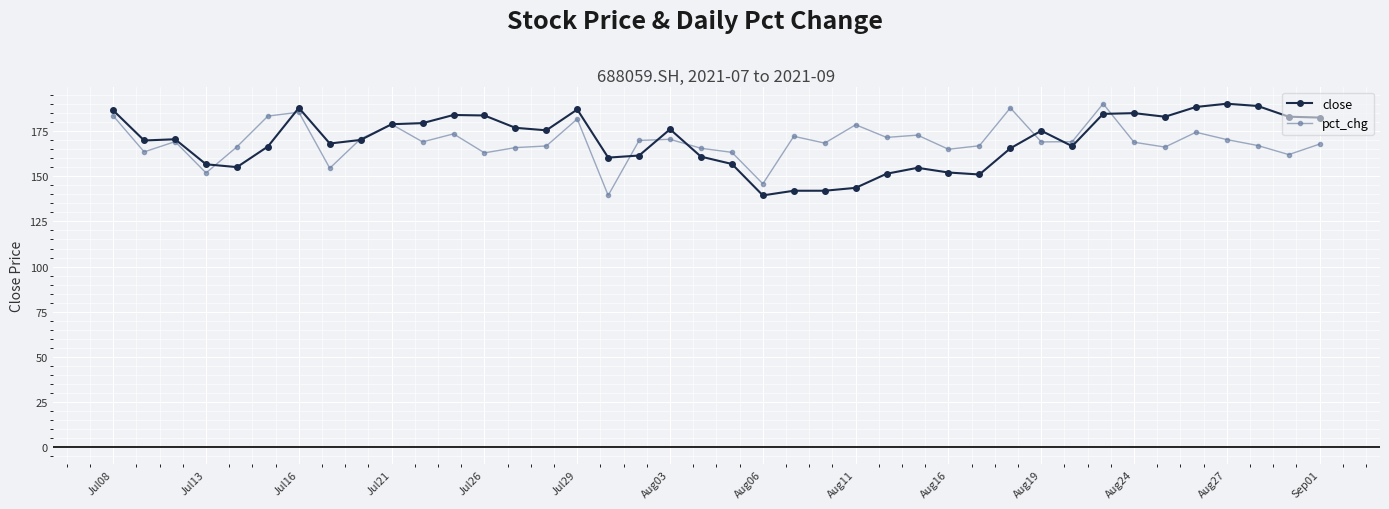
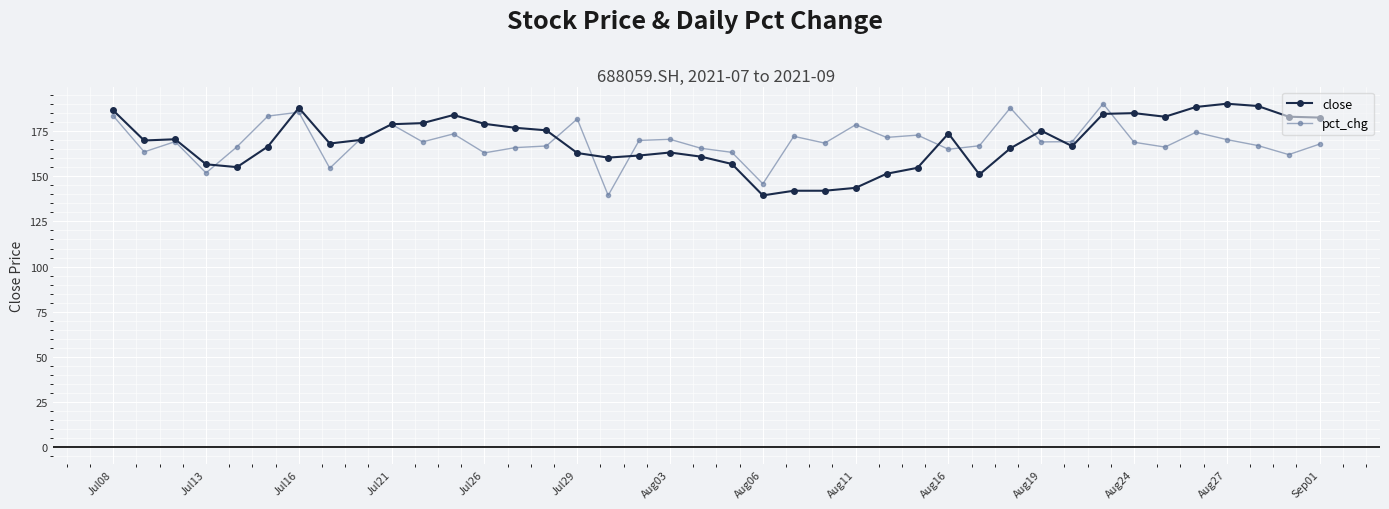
close, Jul26: 184 -> 179
close, Jul29: 187 -> 163
close, Aug03: 176 -> 163
close, Aug16: 152 -> 174
